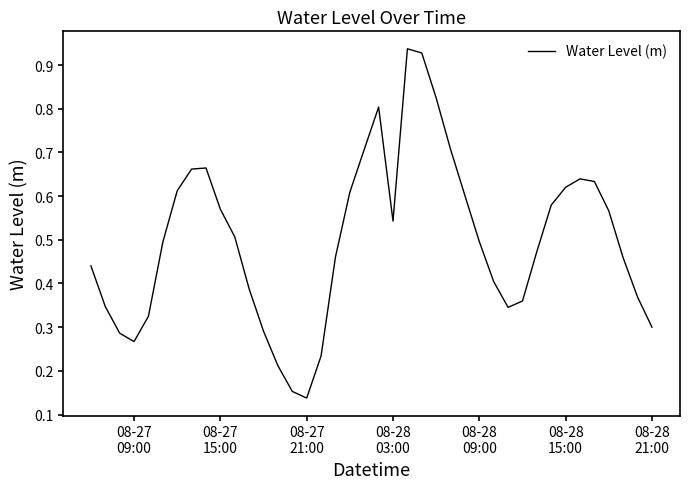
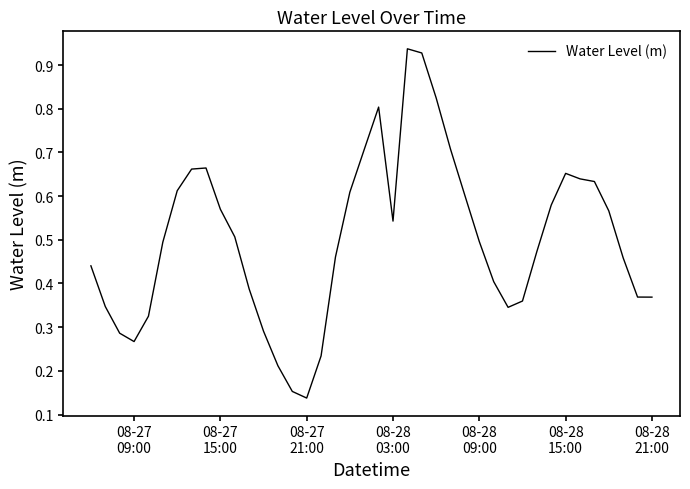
08-28 15:00: 0.62 -> 0.65
08-28 21:00: 0.30 -> 0.37
